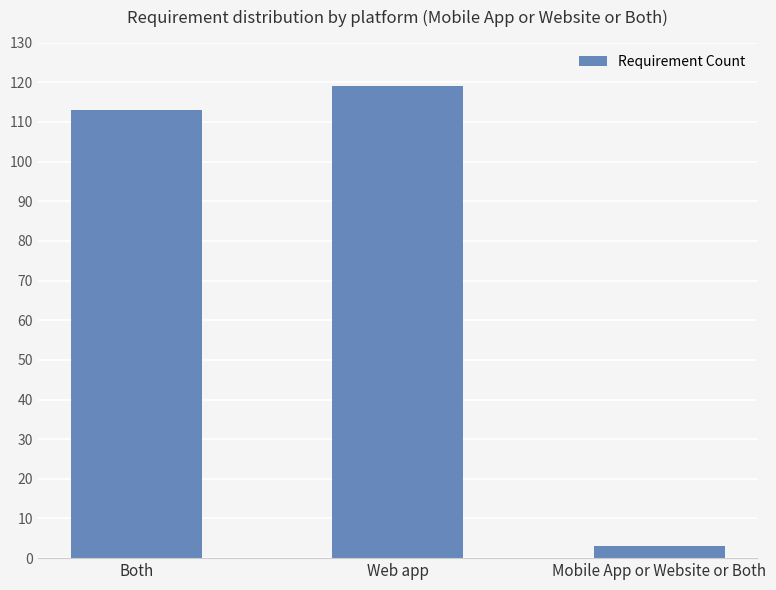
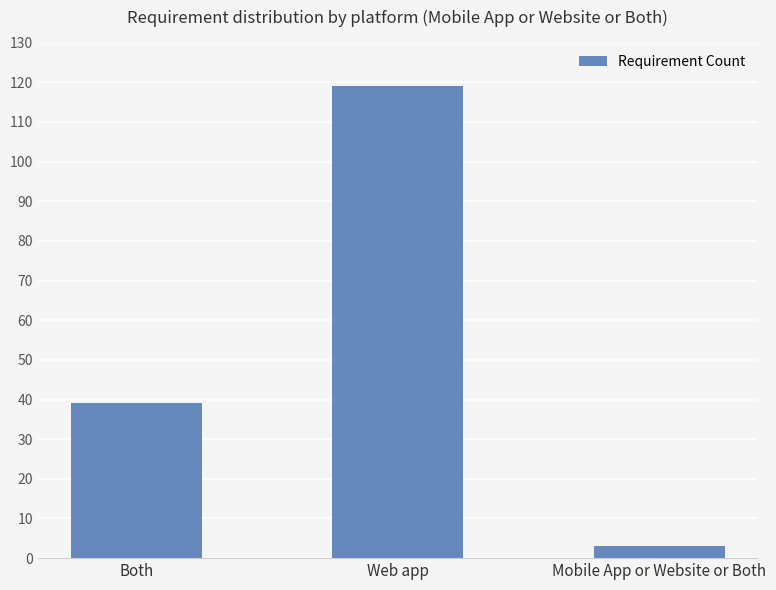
Both: 113 -> 39
